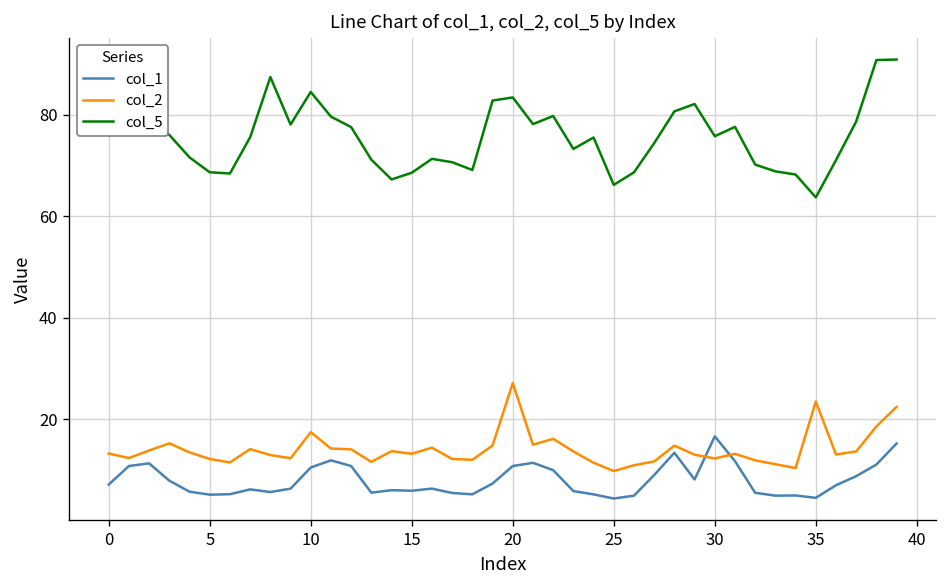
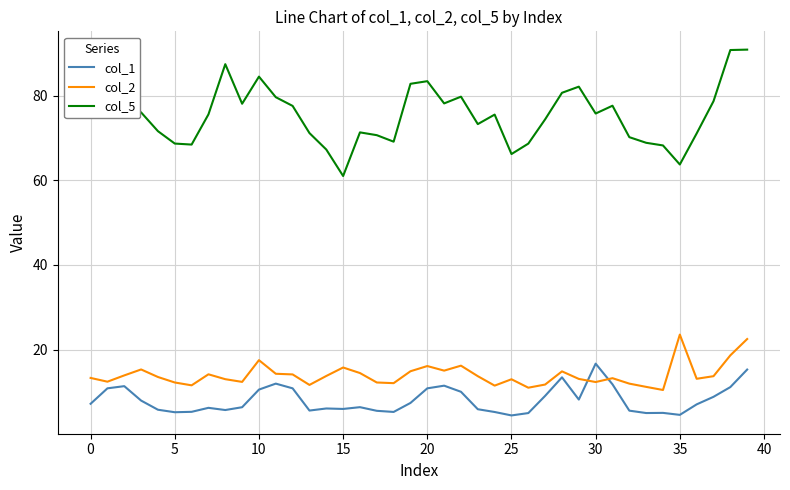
col_2, 15: 13 -> 16
col_5, 15: 69 -> 61
col_2, 20: 27 -> 16
col_2, 25: 10 -> 13
